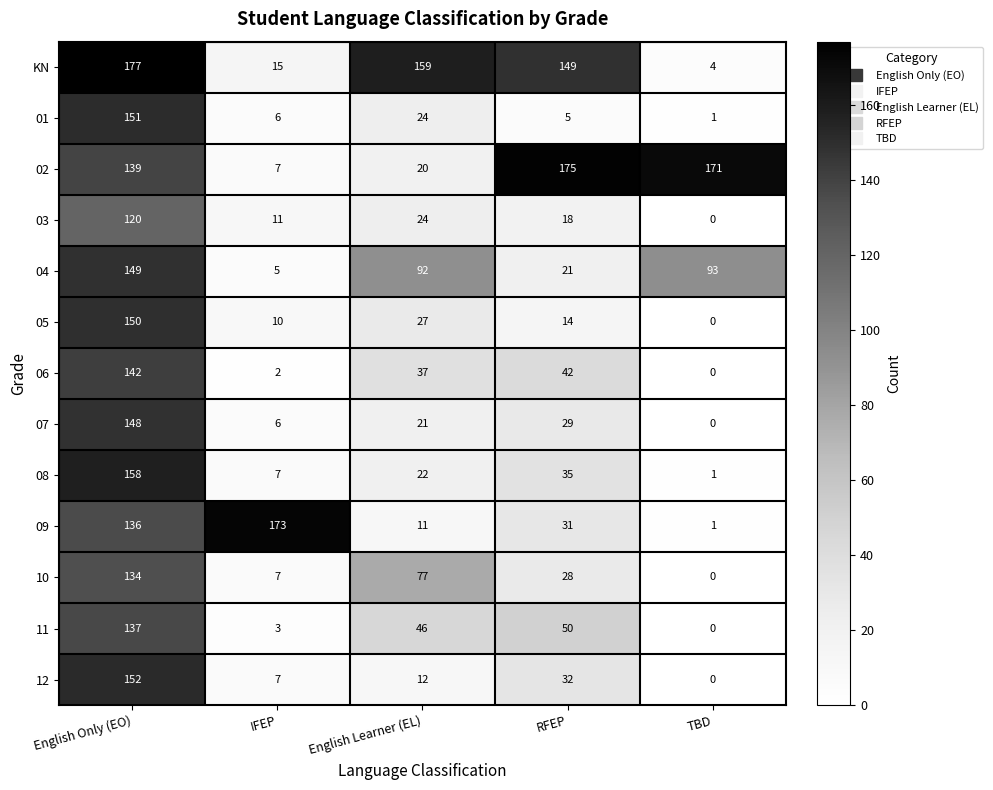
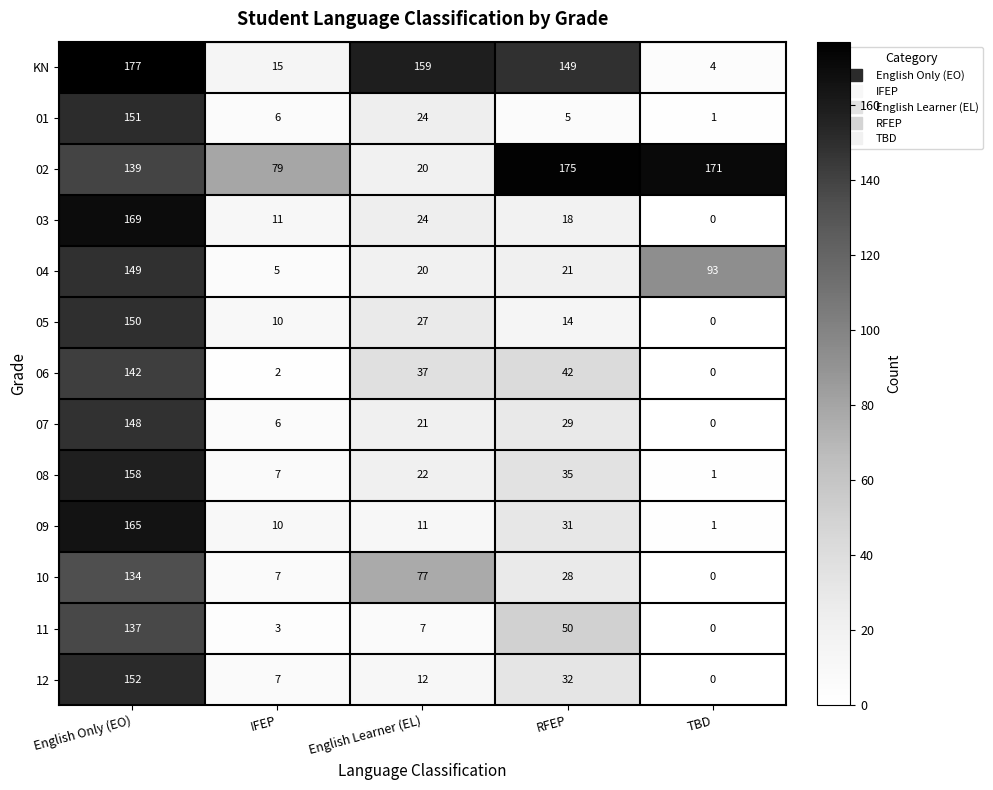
02, IFEP: 7 -> 79
03, English Only (EO): 120 -> 169
04, English Learner (EL): 92 -> 20
09, English Only (EO): 136 -> 165
09, IFEP: 173 -> 10
11, English Learner (EL): 46 -> 7
